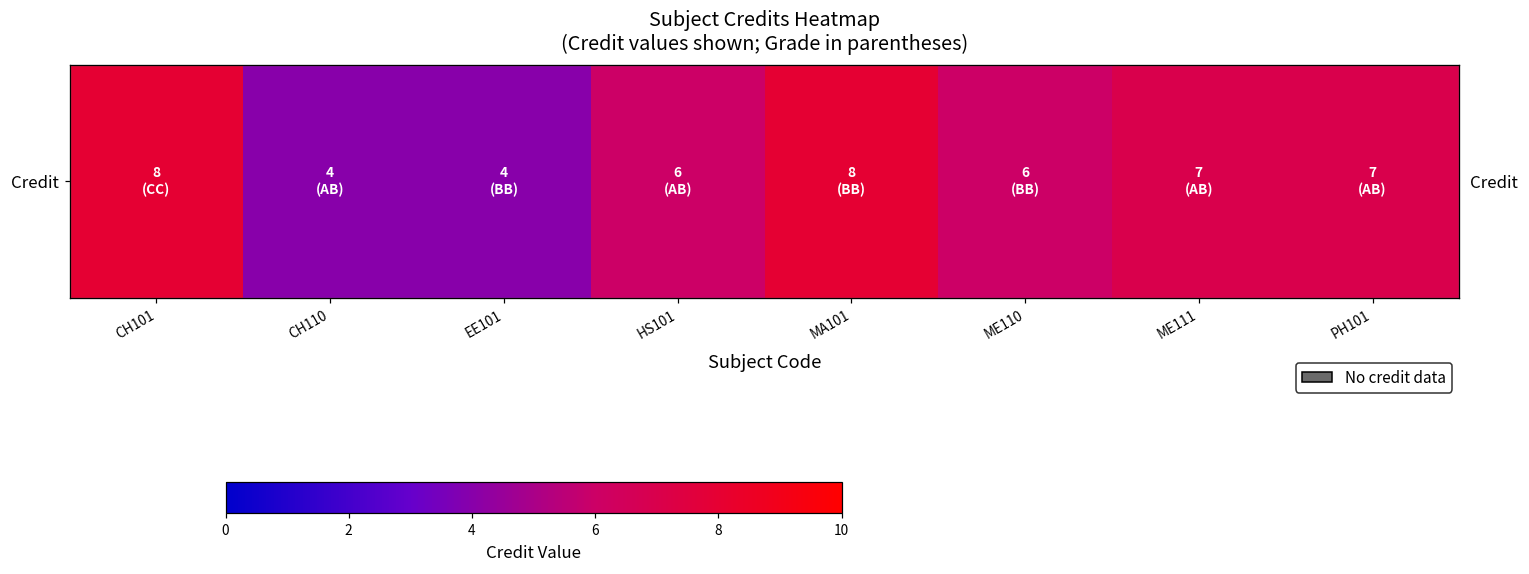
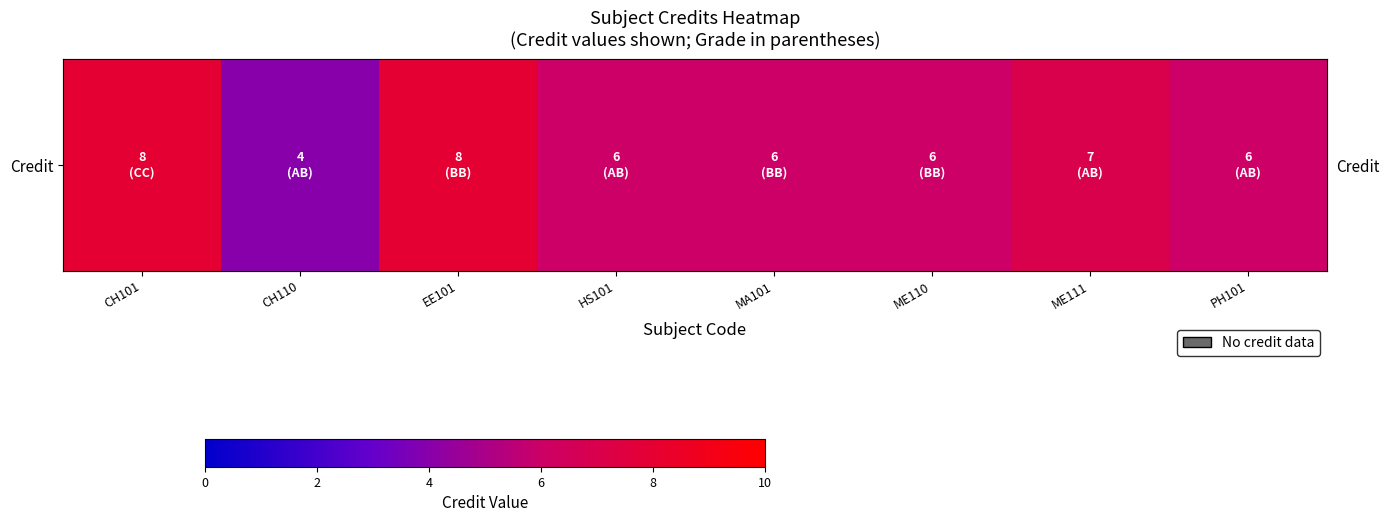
Credit, EE101: 4 -> 8
Credit, MA101: 8 -> 6
Credit, PH101: 7 -> 6
